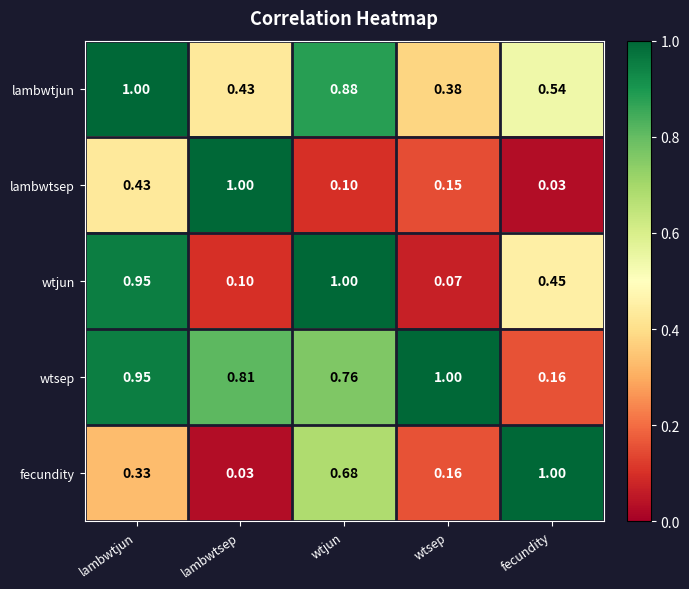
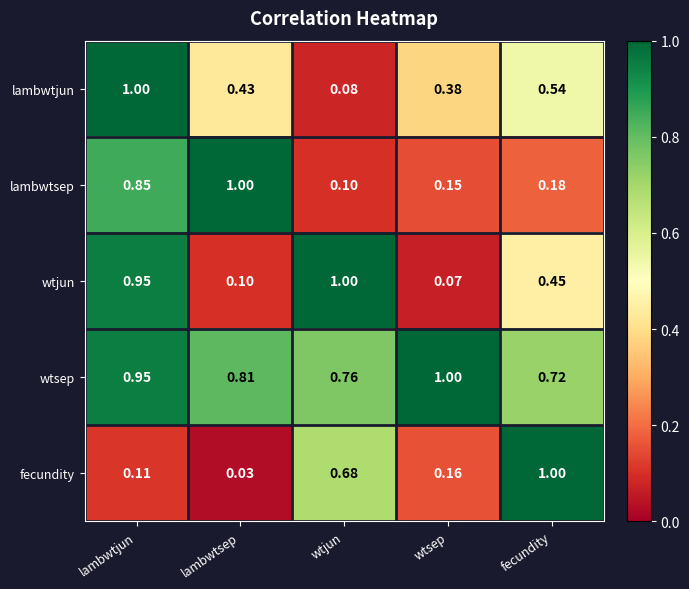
lambwtjun, wtjun: 0.88 -> 0.08
lambwtsep, lambwtjun: 0.43 -> 0.85
lambwtsep, fecundity: 0.03 -> 0.18
wtsep, fecundity: 0.16 -> 0.72
fecundity, lambwtjun: 0.33 -> 0.11
